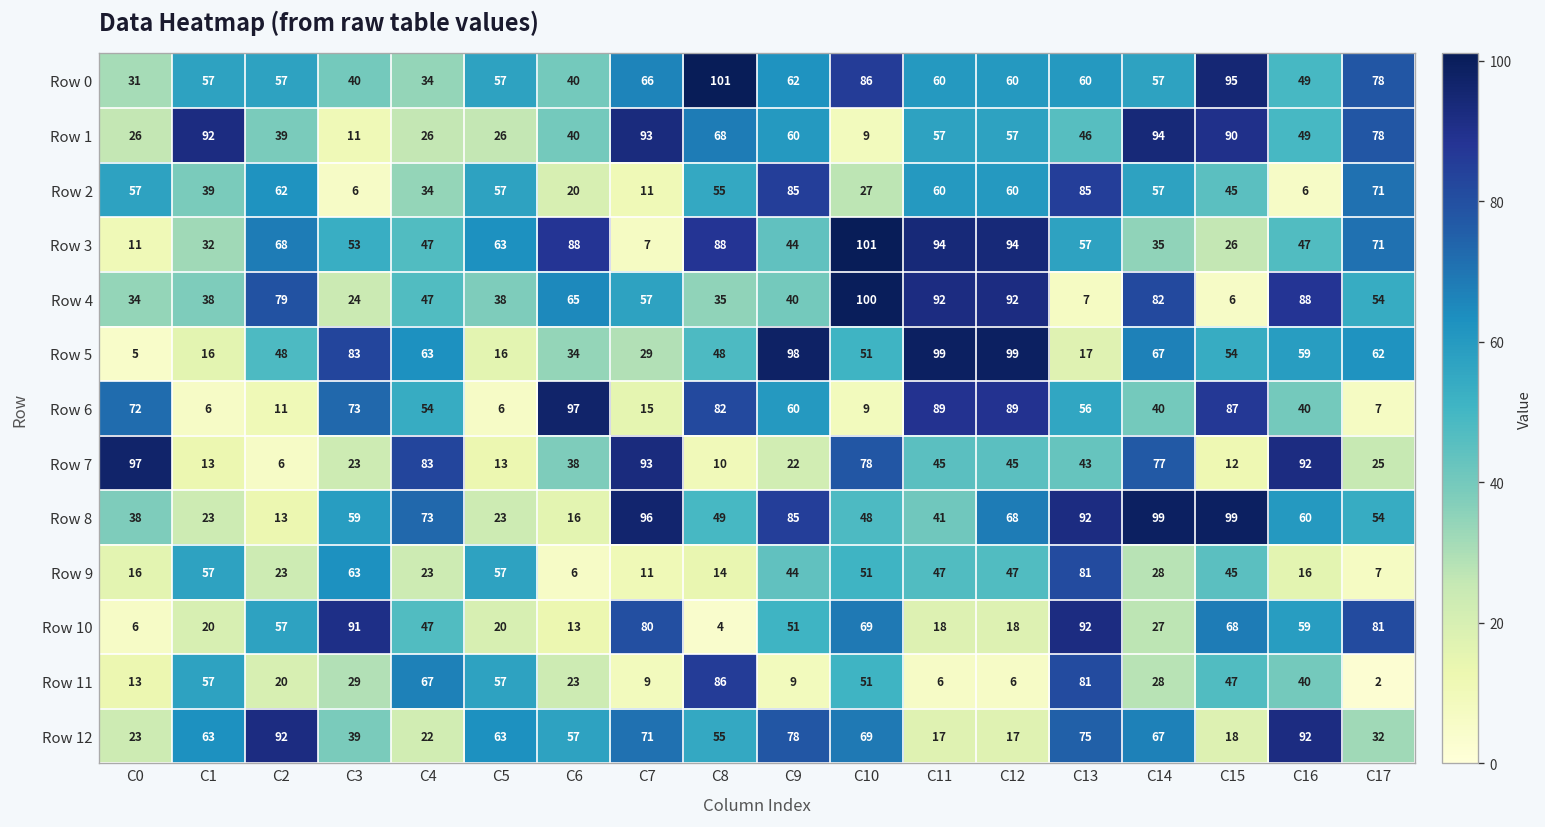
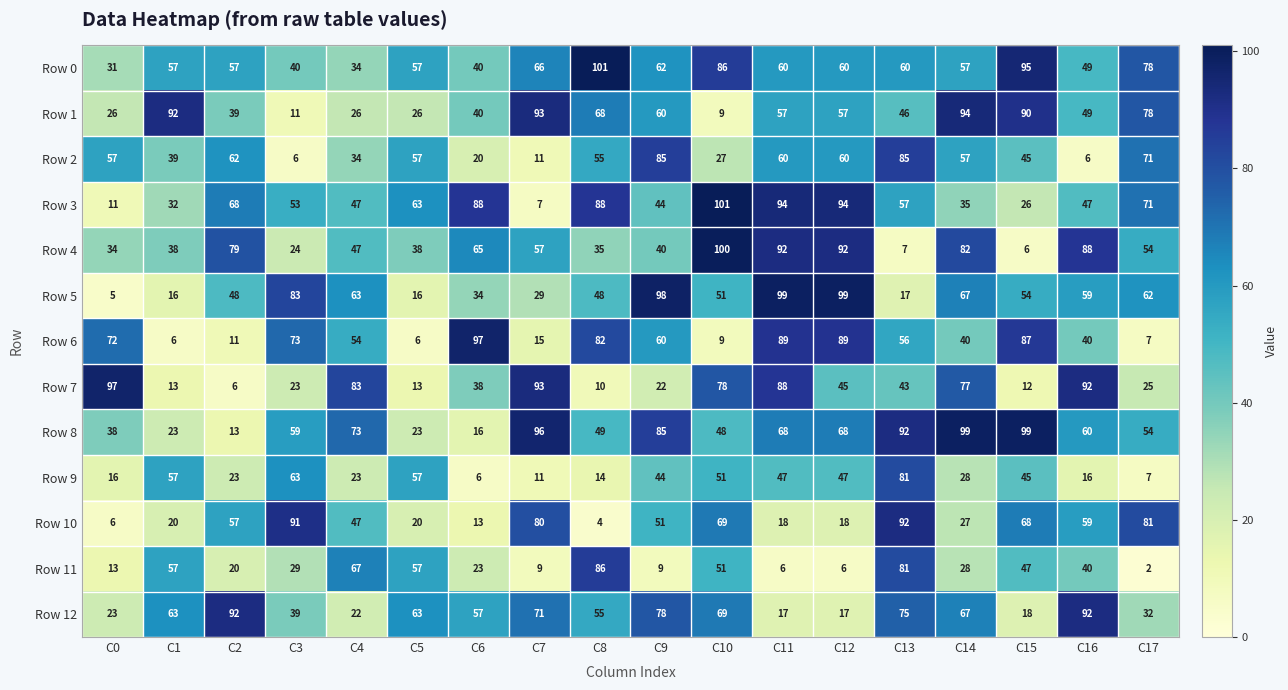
Row 7, C11: 45 -> 88
Row 8, C11: 41 -> 68
